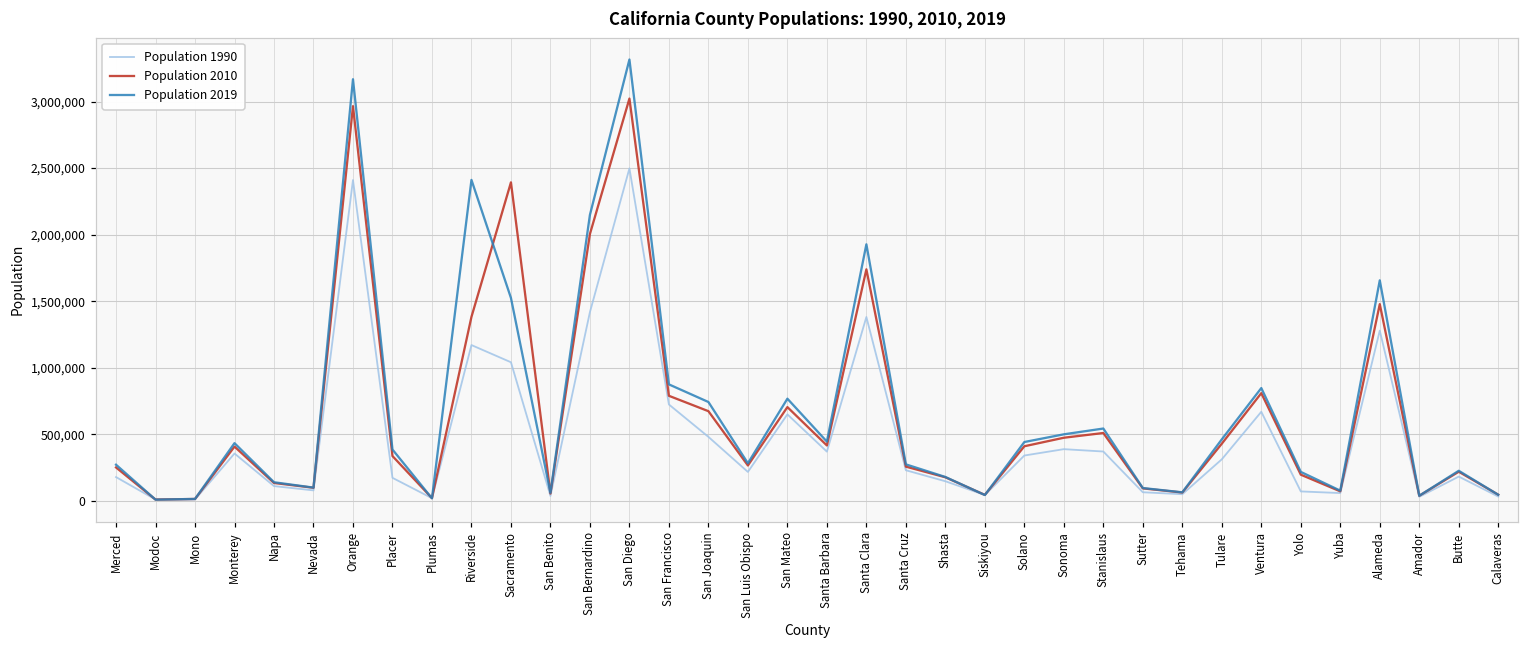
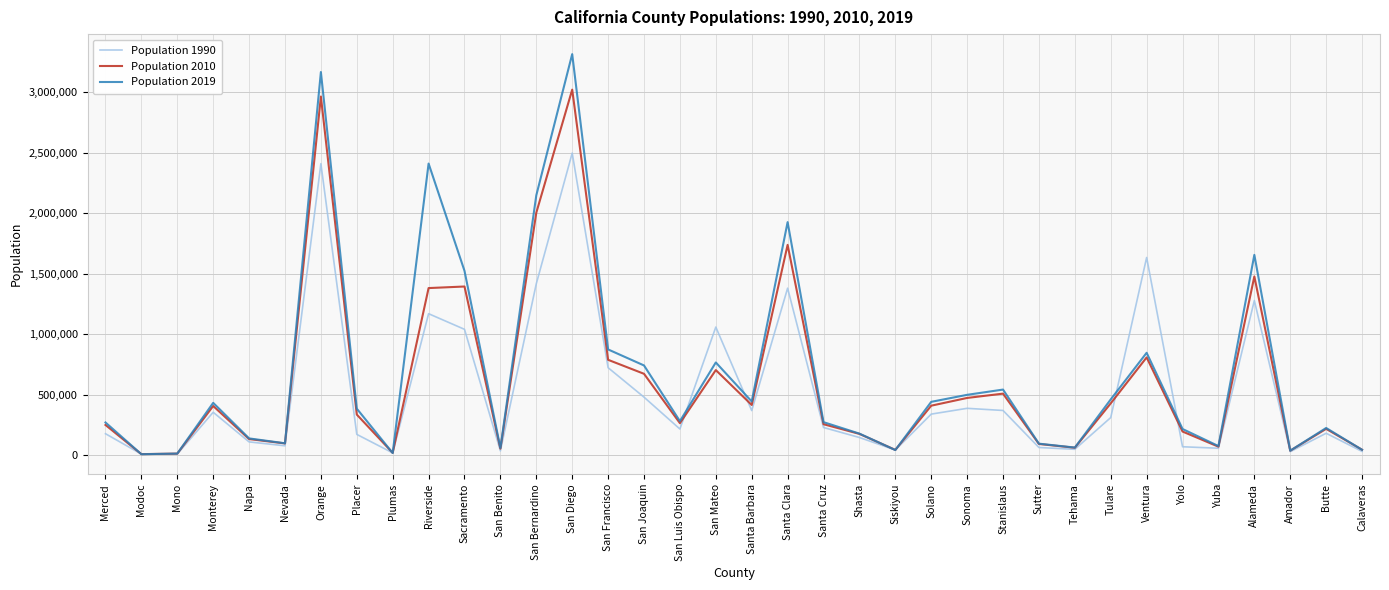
Population 2010, Sacramento: 2,390,000 -> 1,400,000
Population 1990, San Mateo: 650,000 -> 1,060,000
Population 1990, Ventura: 670,000 -> 1,630,000
